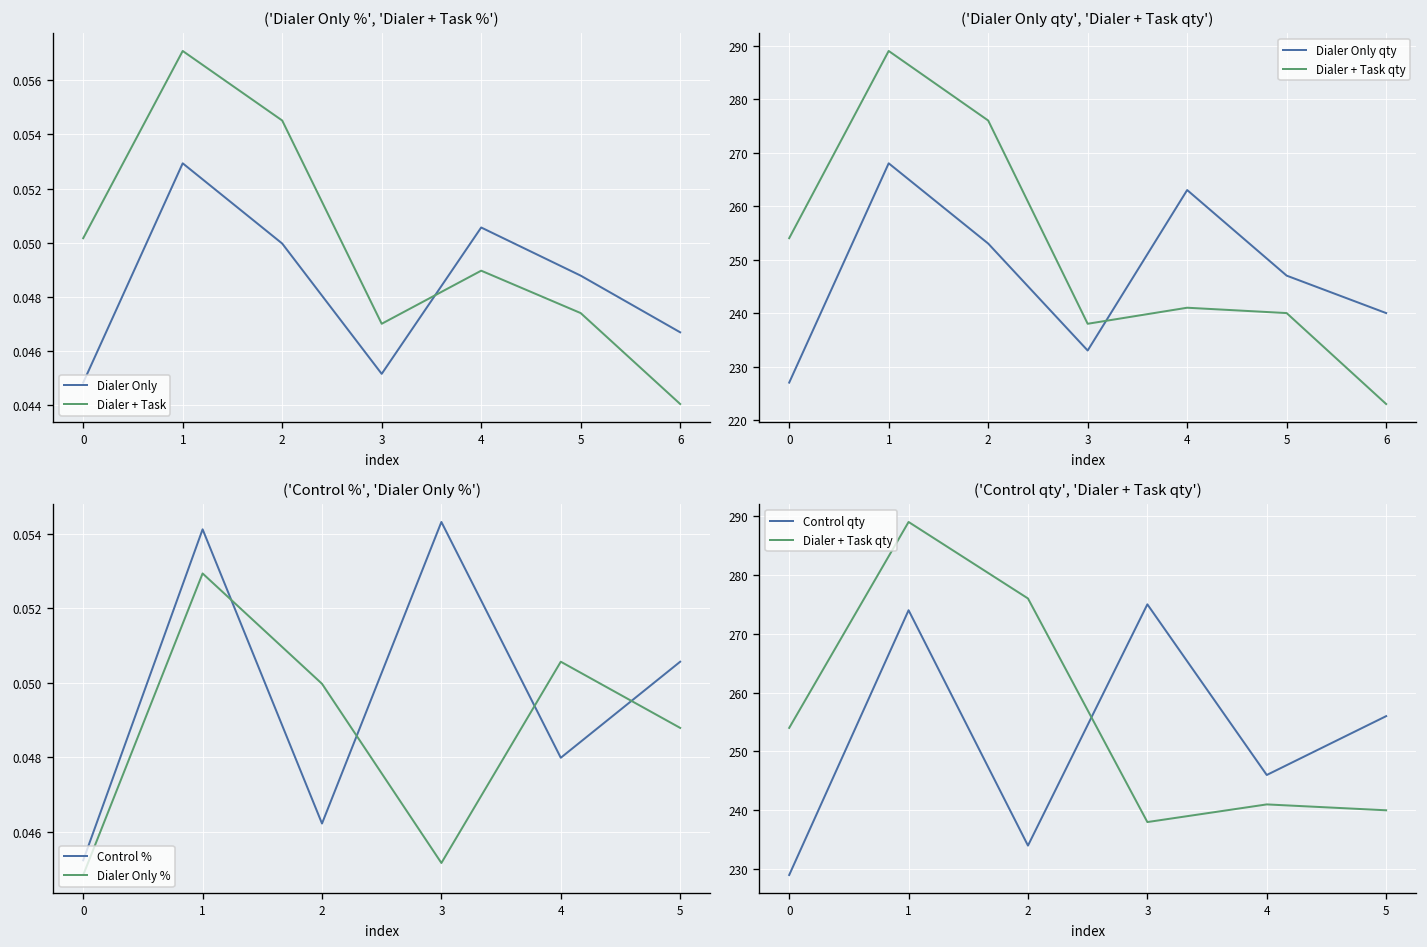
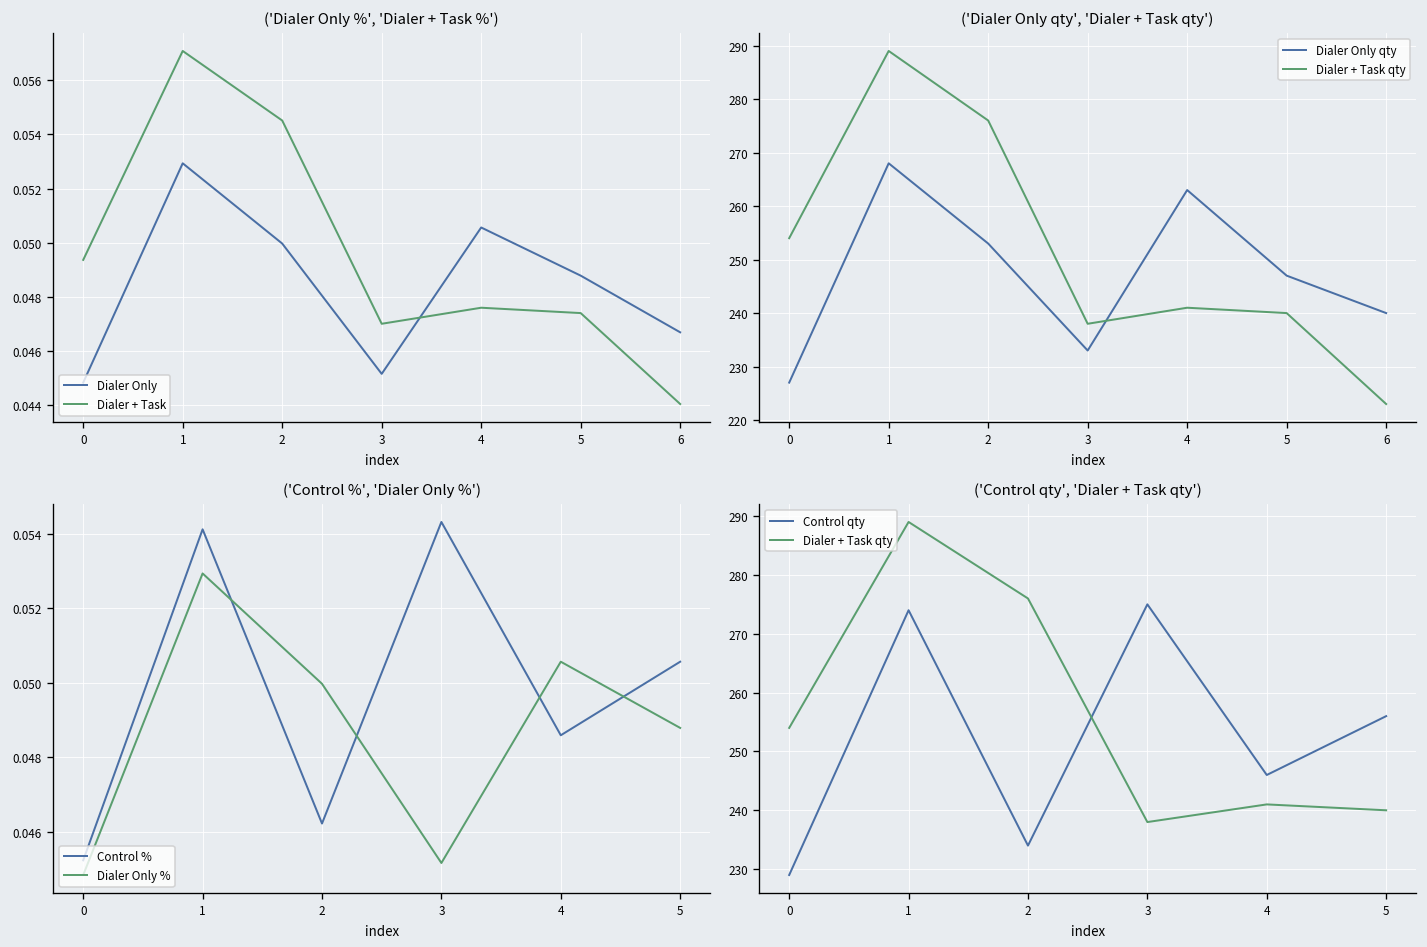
('Dialer Only %', 'Dialer + Task %'), Dialer + Task, 0: 0.0502 -> 0.0494
('Dialer Only %', 'Dialer + Task %'), Dialer + Task, 4: 0.0490 -> 0.0476
('Control %', 'Dialer Only %'), Control %, 4: 0.0480 -> 0.0486
